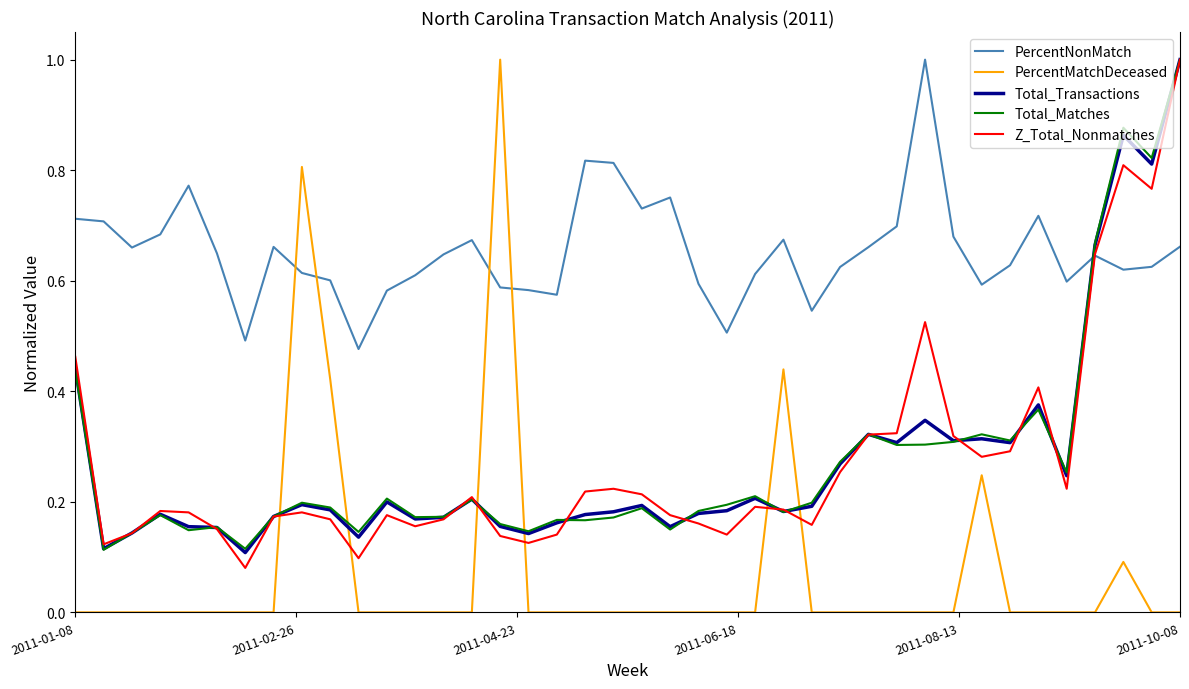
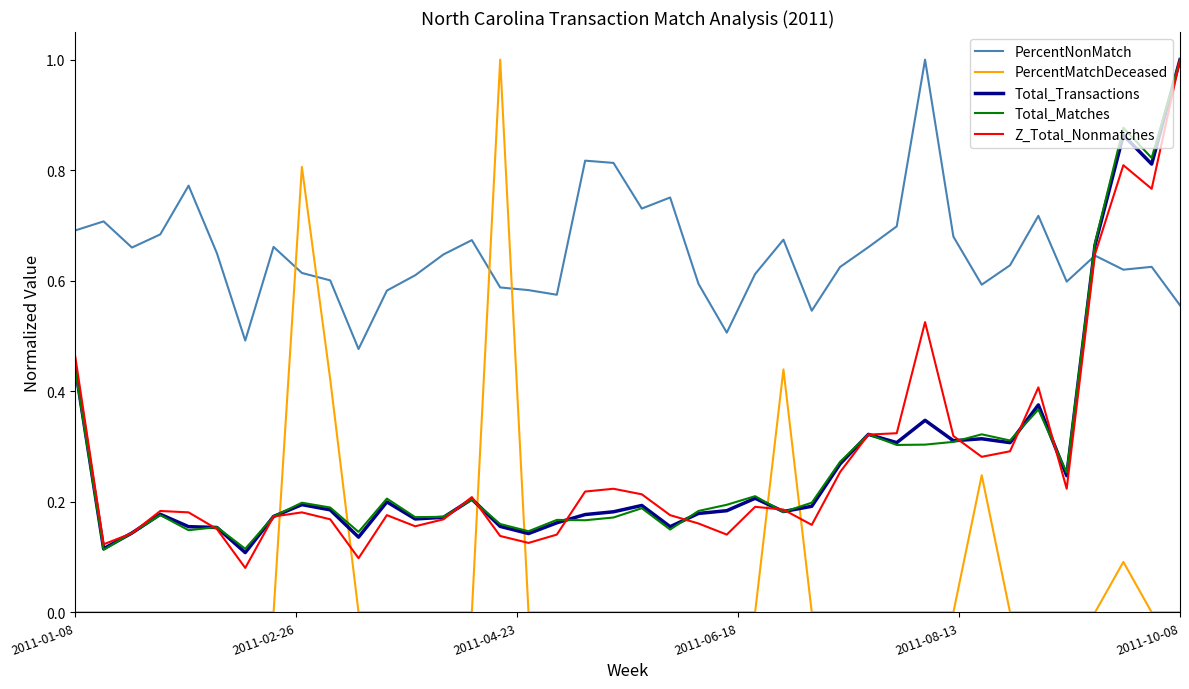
PercentNonMatch, 2011-01-08: 0.71 -> 0.69
PercentNonMatch, 2011-10-08: 0.66 -> 0.56
